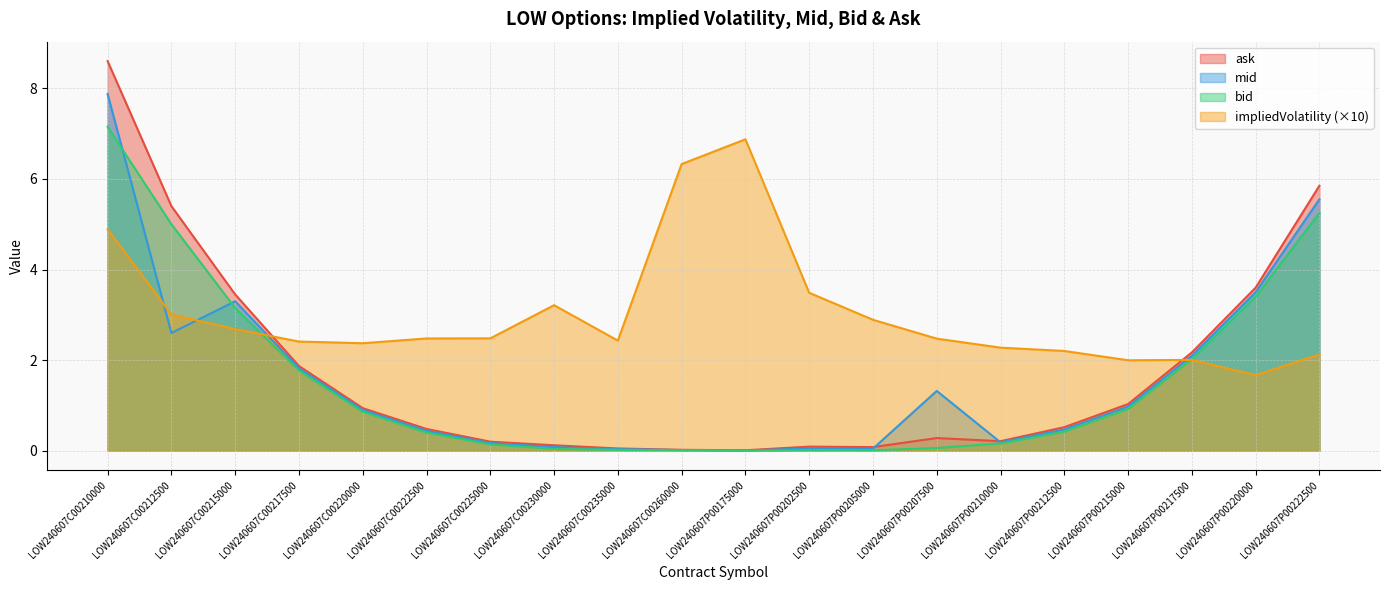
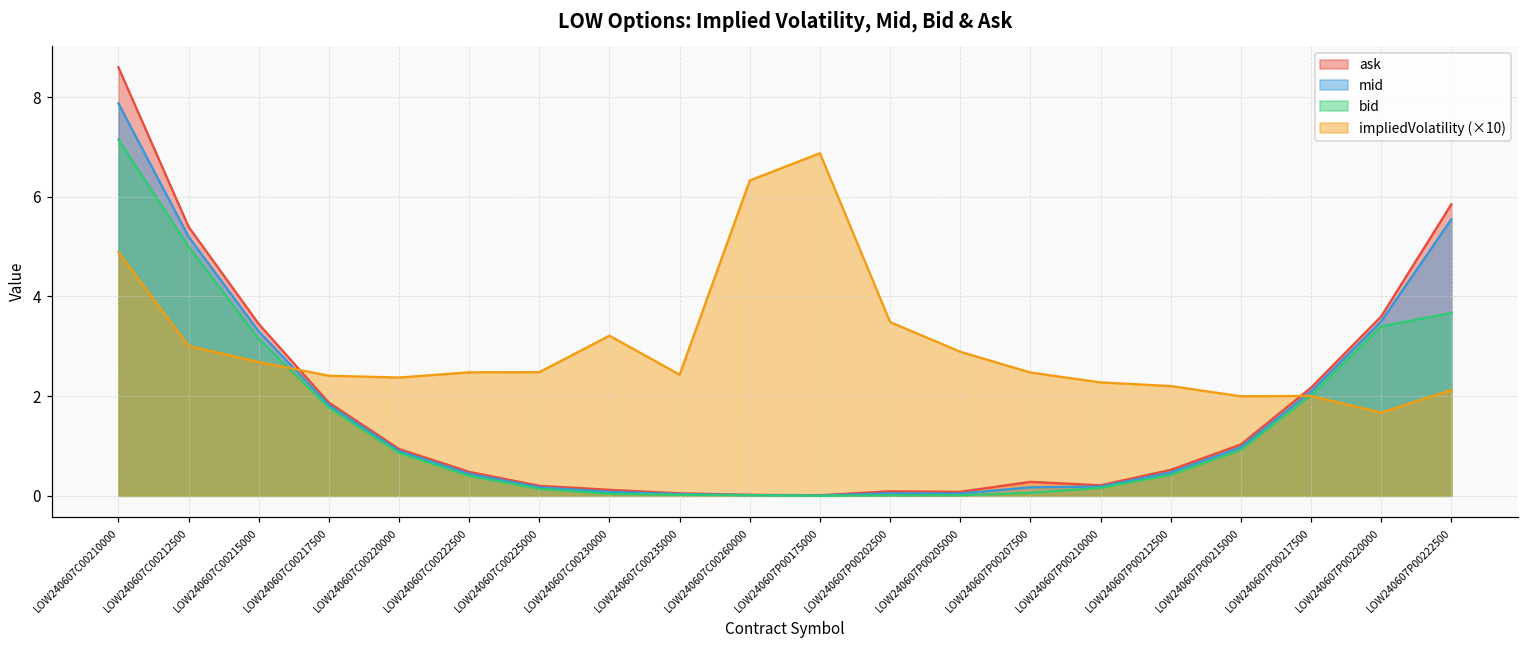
mid, LOW240607C00212500: 2.6 -> 5.2
mid, LOW240607P00207500: 1.3 -> 0.2
bid, LOW240607P00222500: 5.3 -> 3.7
